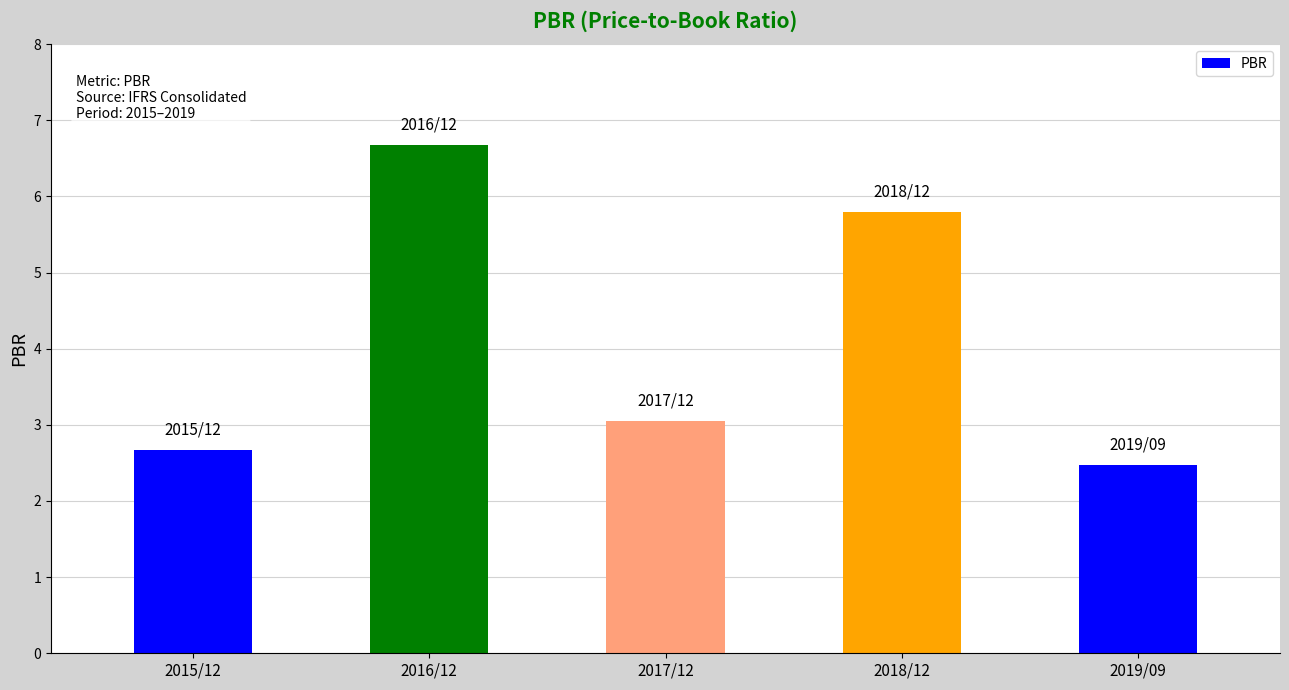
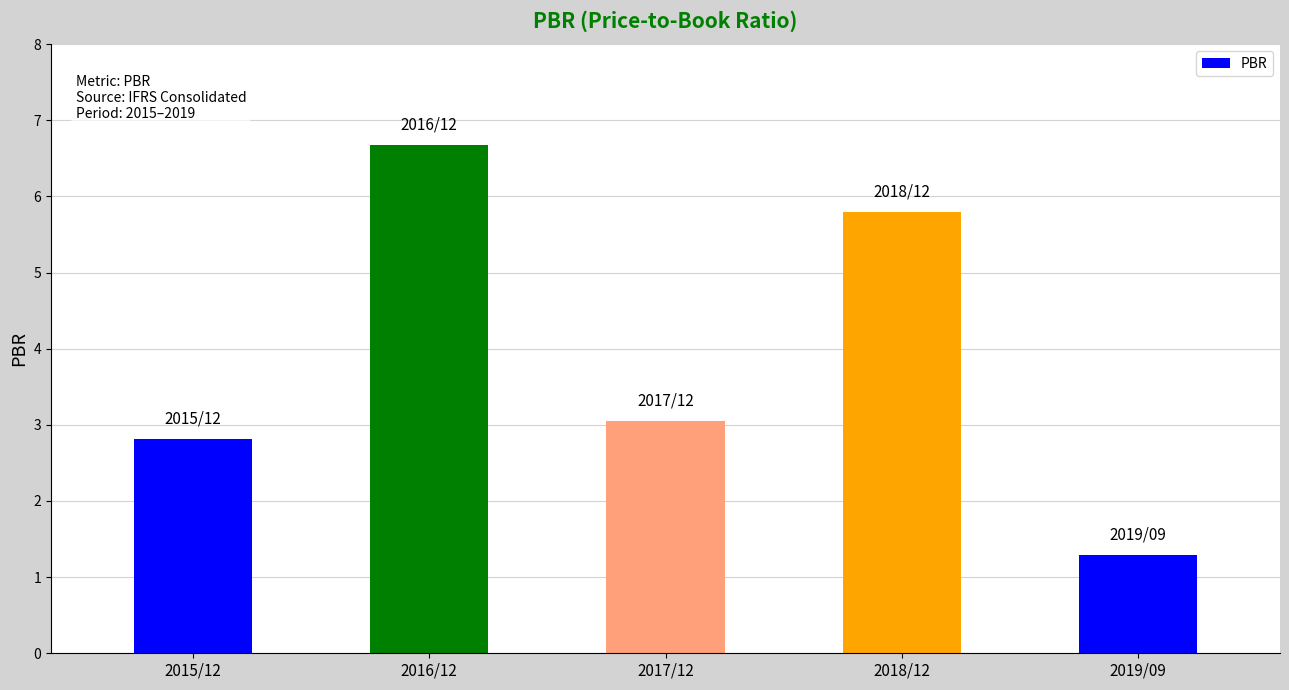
2015/12: 2.7 -> 2.8
2019/09: 2.5 -> 1.3
